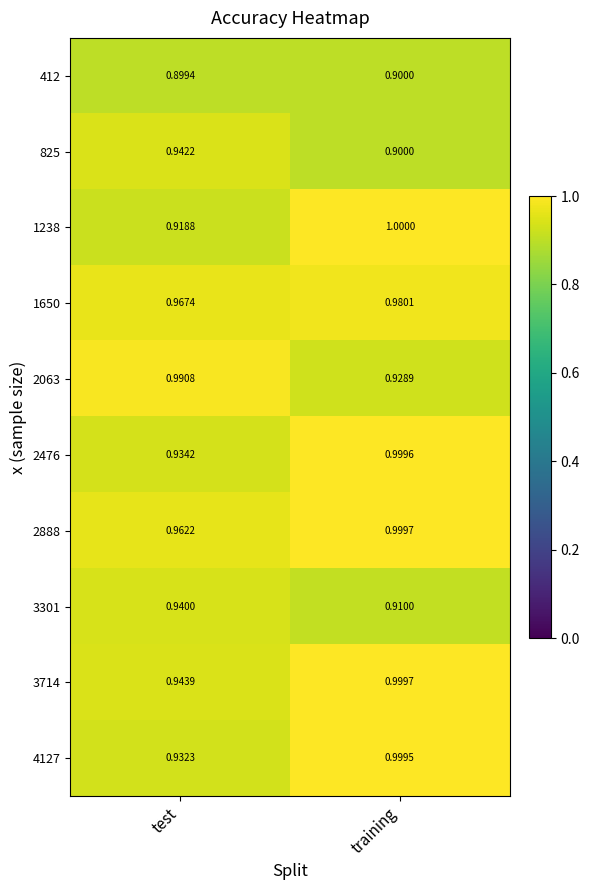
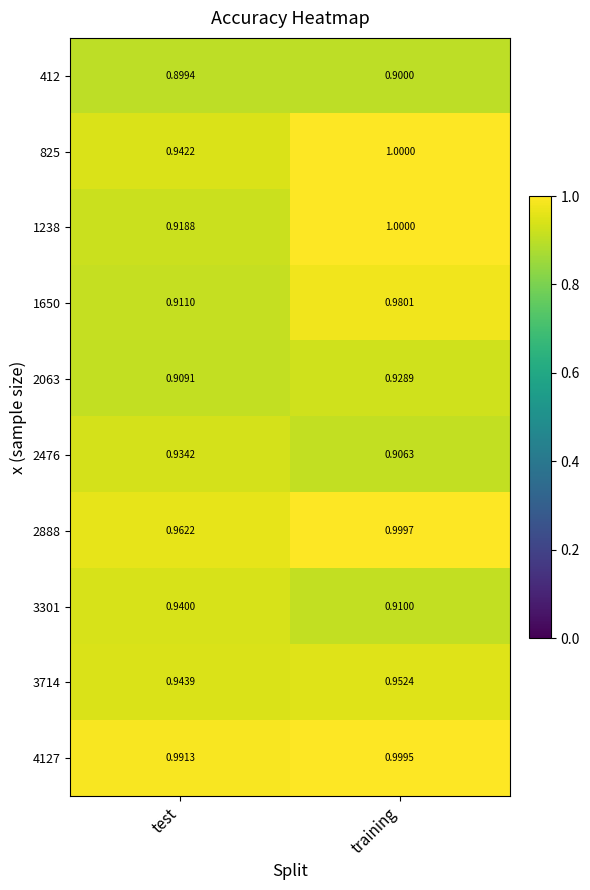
825, training: 0.9000 -> 1.0000
1650, test: 0.9674 -> 0.9110
2063, test: 0.9908 -> 0.9091
2476, training: 0.9996 -> 0.9063
3714, training: 0.9997 -> 0.9524
4127, test: 0.9323 -> 0.9913
